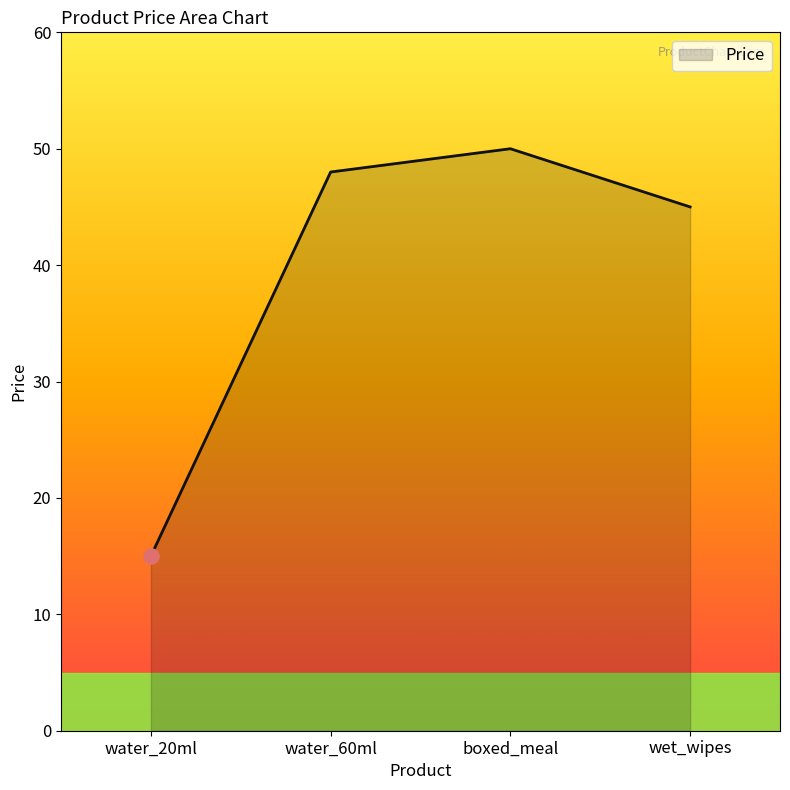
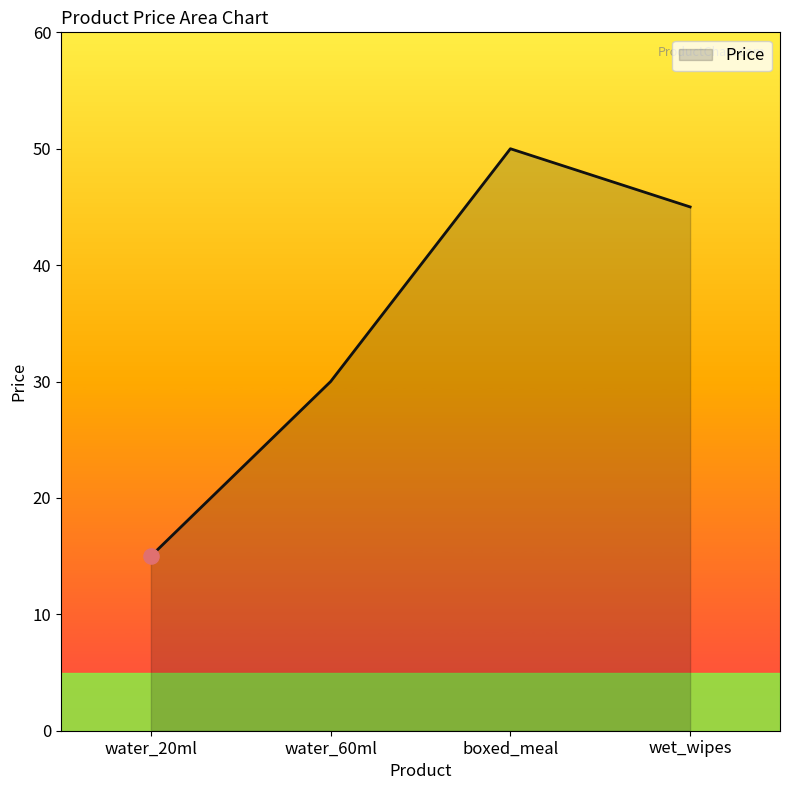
Price, water_60ml: 48 -> 30
